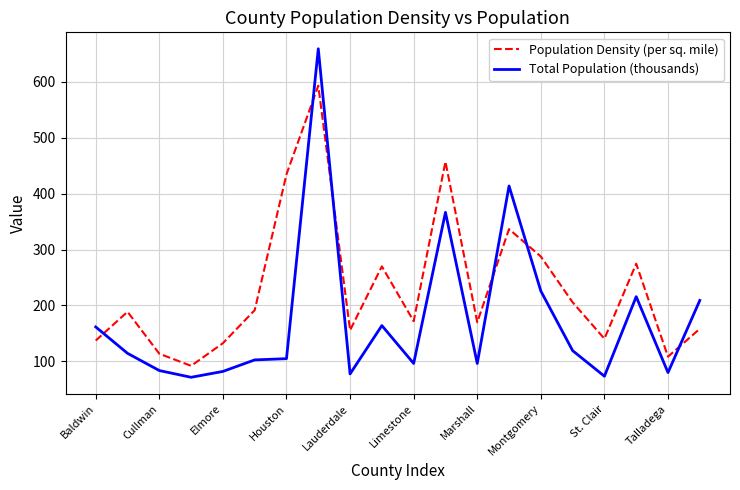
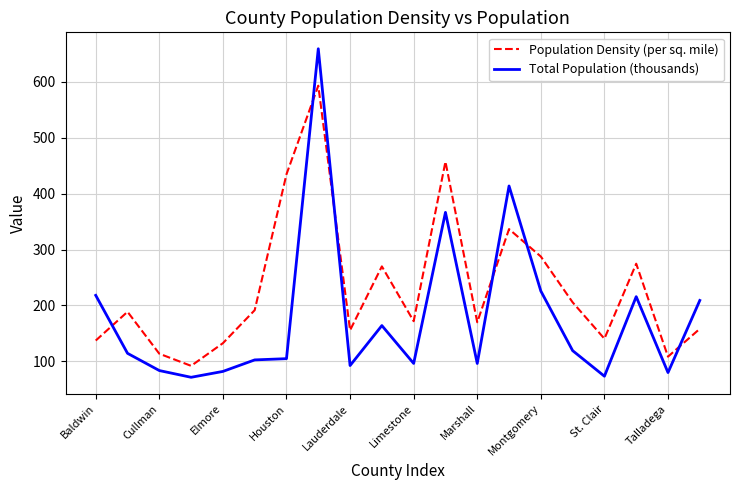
Total Population (thousands), Baldwin: 160 -> 220
Total Population (thousands), Lauderdale: 80 -> 90
